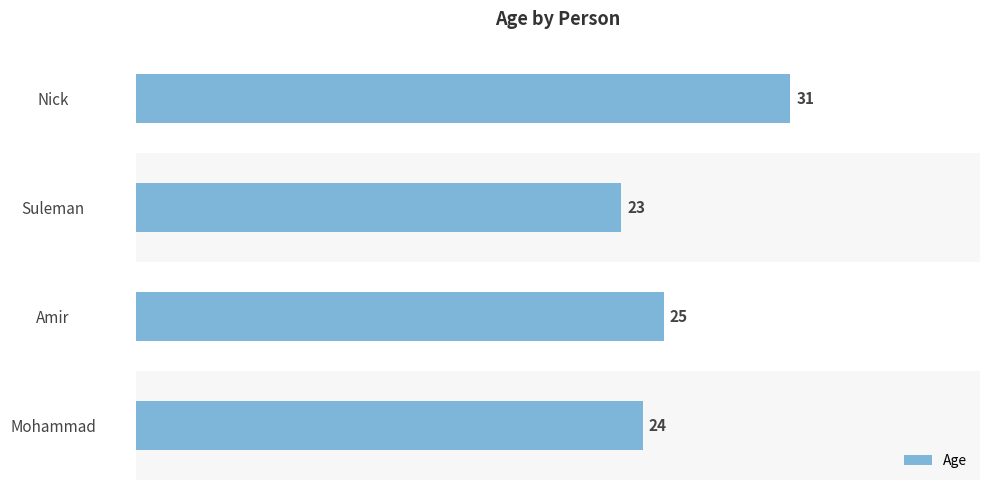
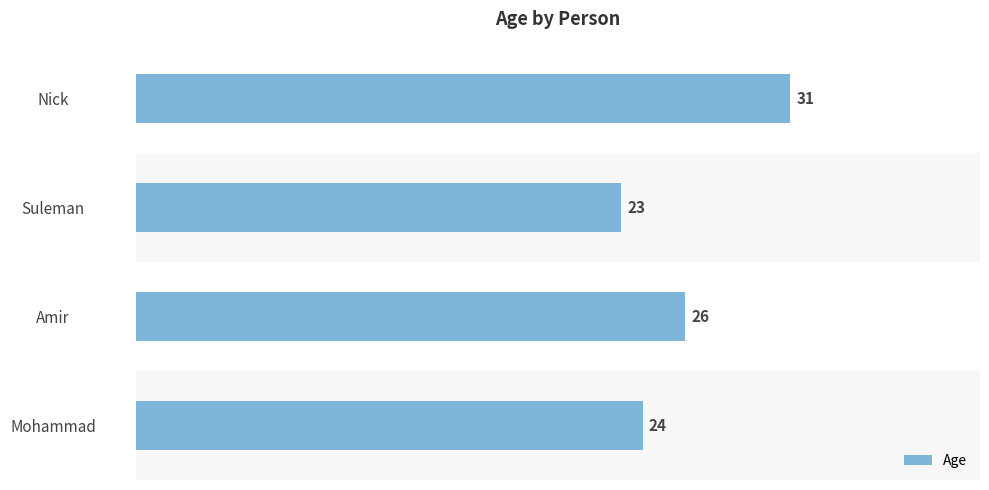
Amir: 25 -> 26
